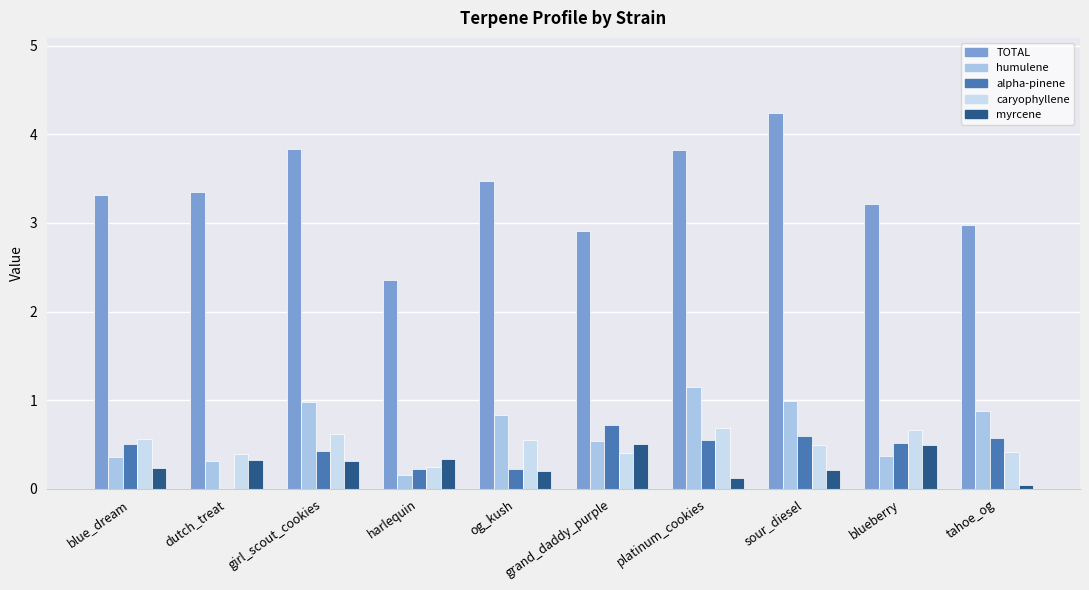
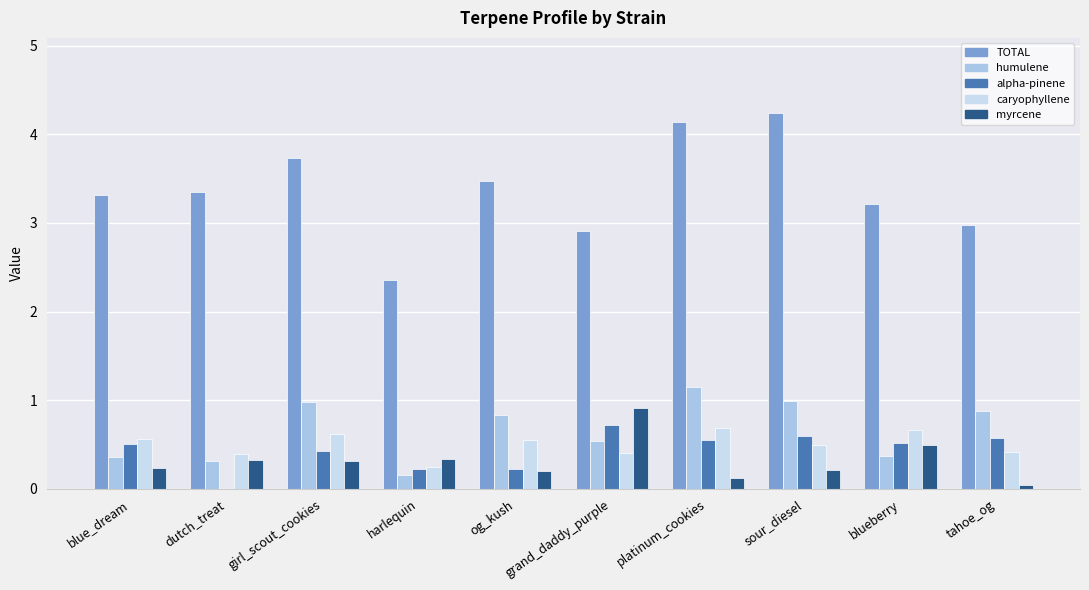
TOTAL, girl_scout_cookies: 3.8 -> 3.7
myrcene, grand_daddy_purple: 0.5 -> 0.9
TOTAL, platinum_cookies: 3.8 -> 4.1
